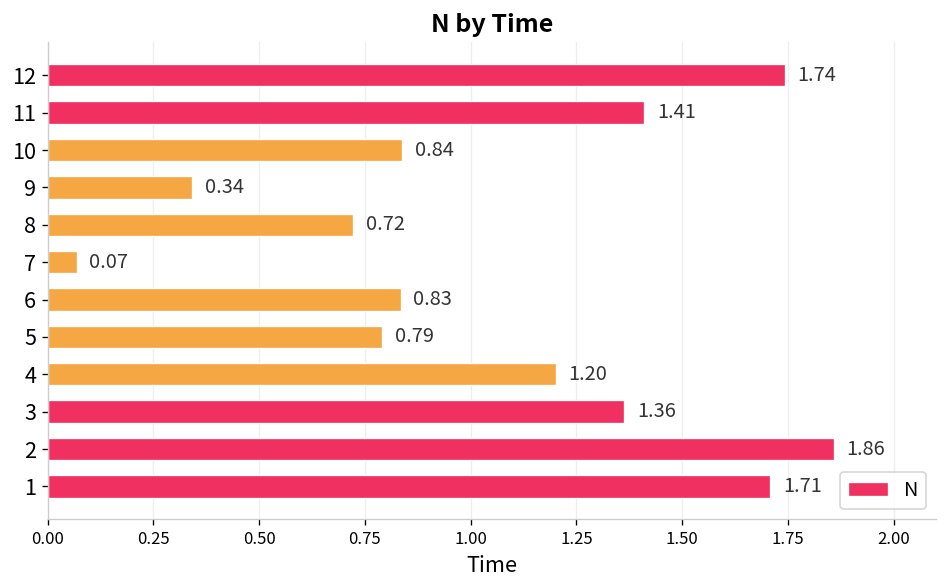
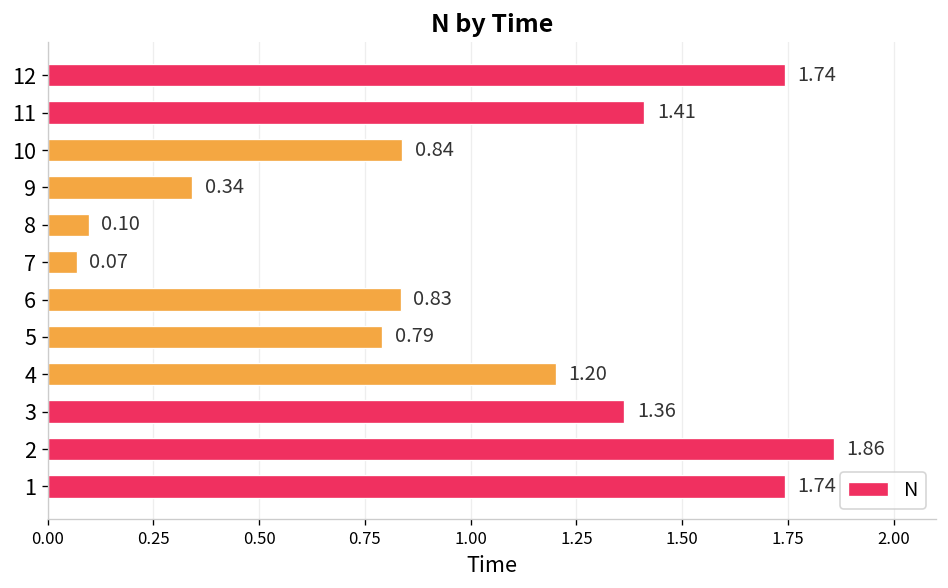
8: 0.72 -> 0.10
1: 1.71 -> 1.74
